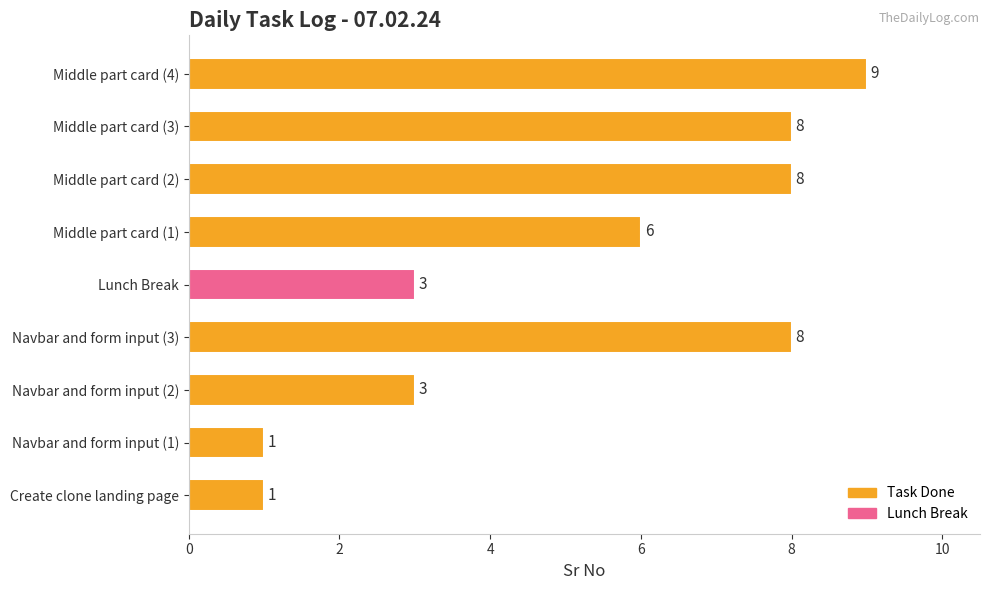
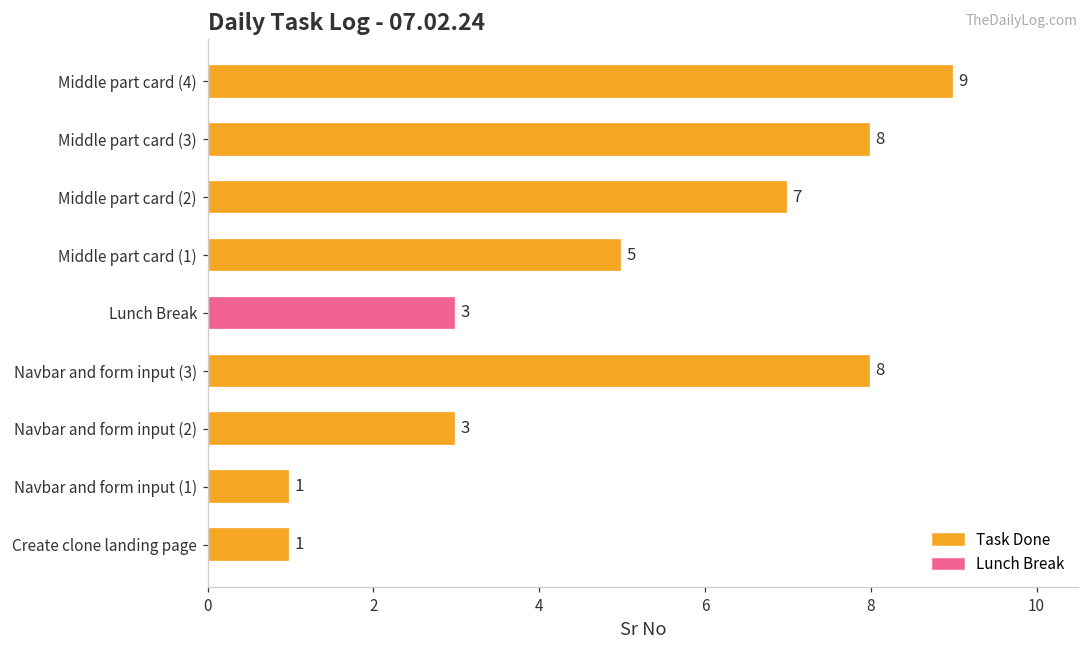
Middle part card (2): 8 -> 7
Middle part card (1): 6 -> 5
